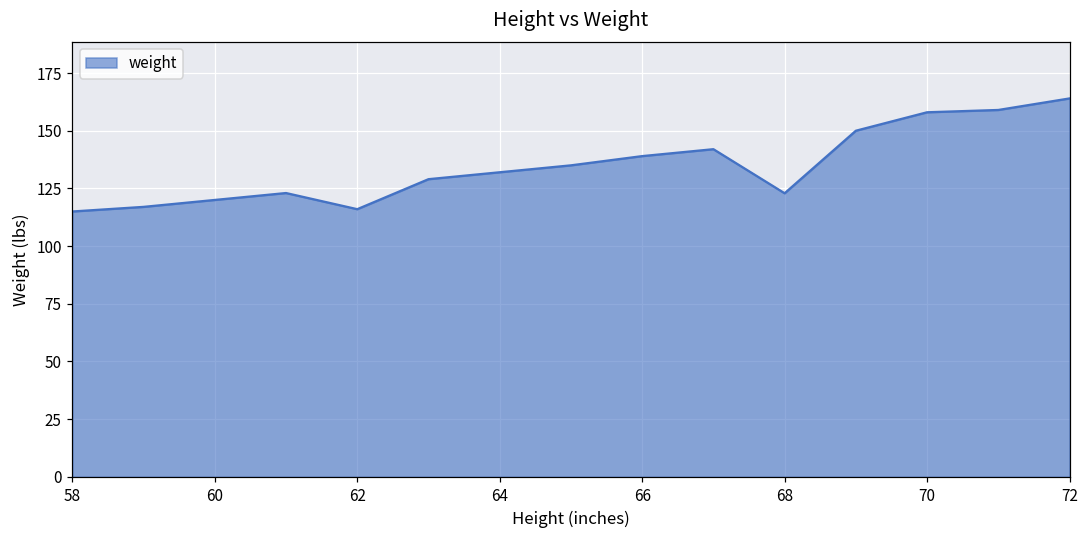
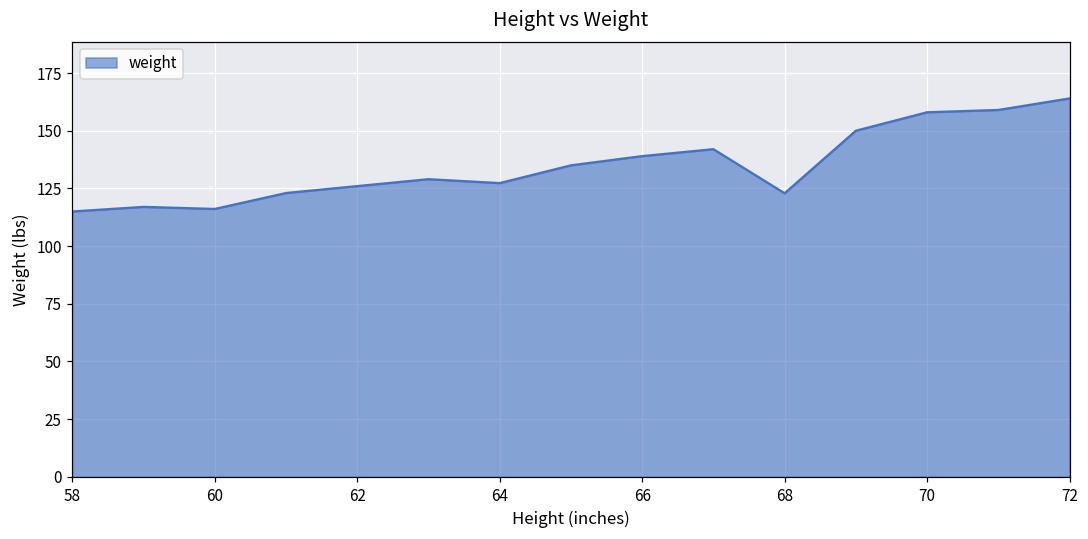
60: 120 -> 116
62: 116 -> 126
64: 132 -> 127
